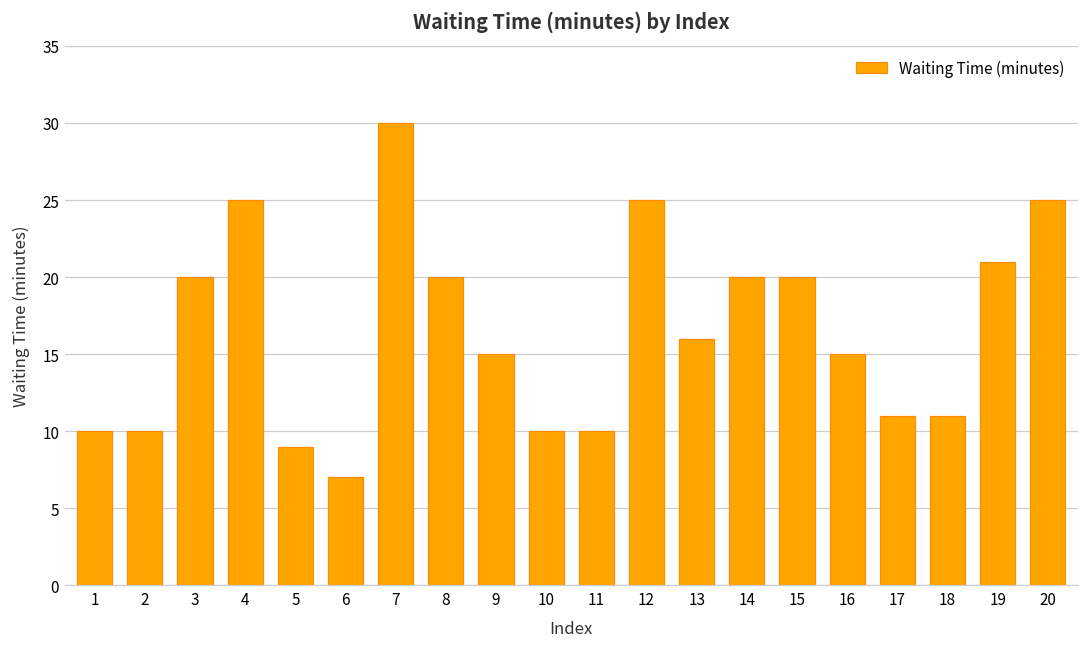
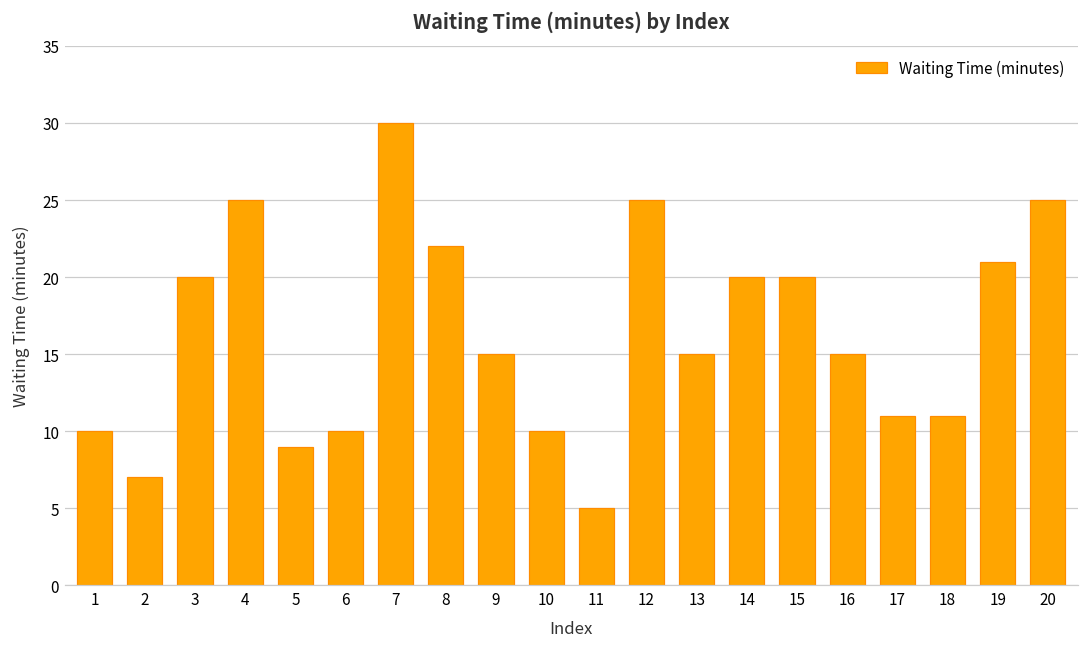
2: 10 -> 7
6: 7 -> 10
8: 20 -> 22
11: 10 -> 5
13: 16 -> 15
